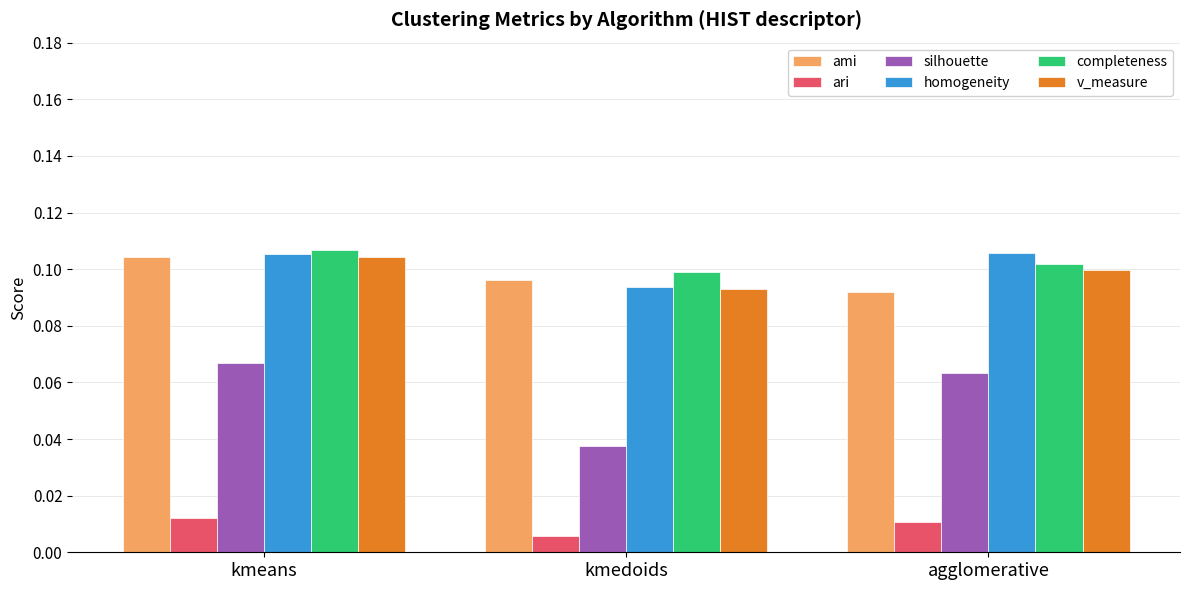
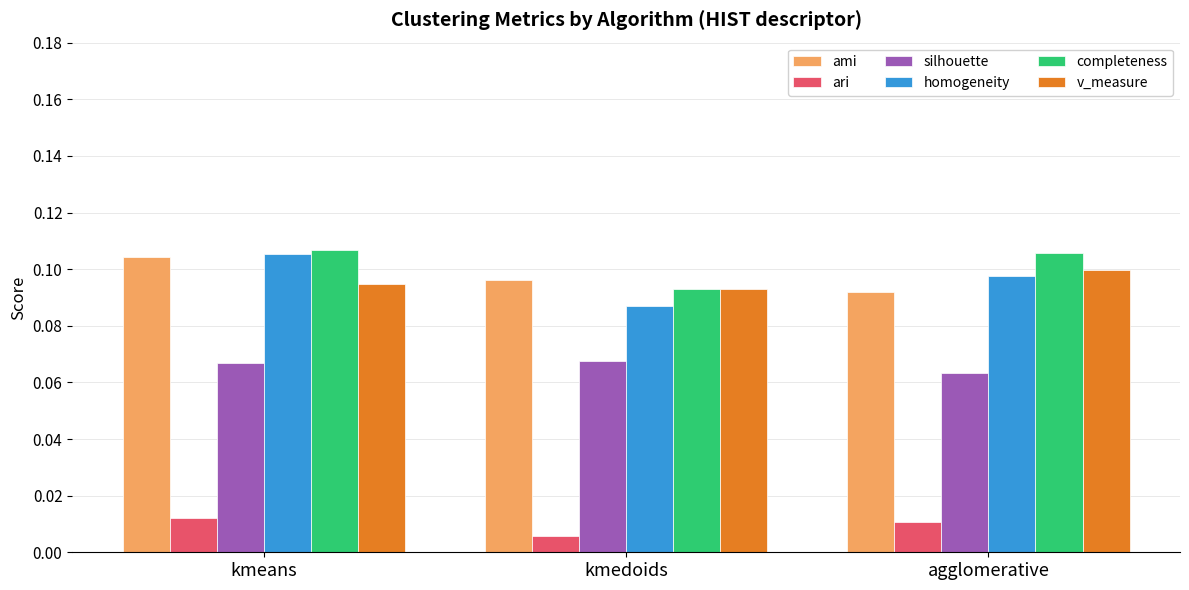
v_measure, kmeans: 0.104 -> 0.095
silhouette, kmedoids: 0.037 -> 0.067
homogeneity, kmedoids: 0.094 -> 0.087
completeness, kmedoids: 0.099 -> 0.093
homogeneity, agglomerative: 0.106 -> 0.098
completeness, agglomerative: 0.102 -> 0.106
